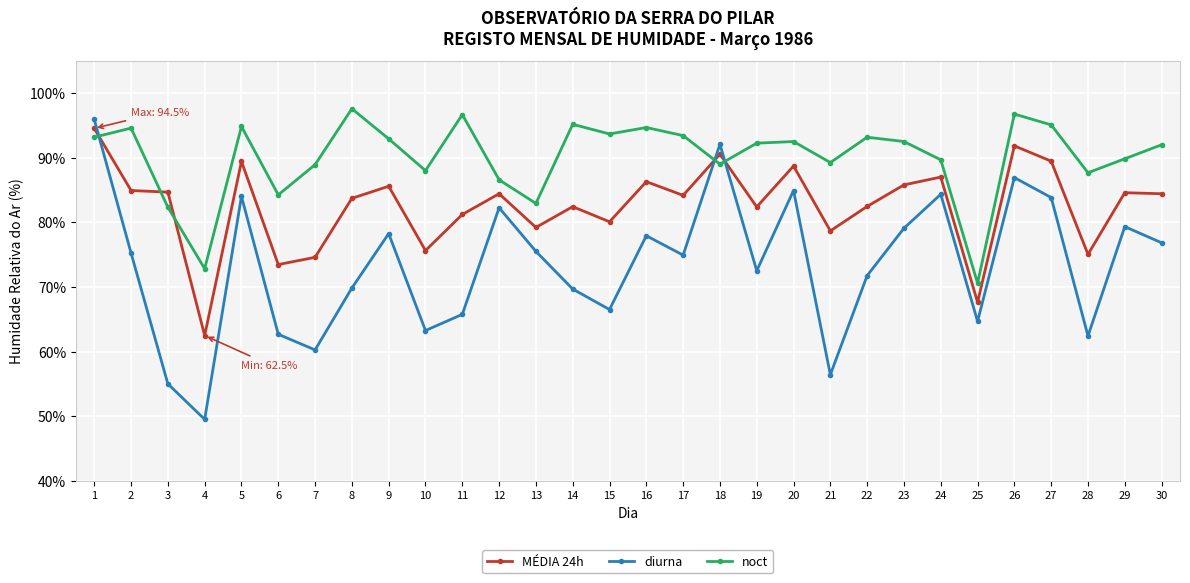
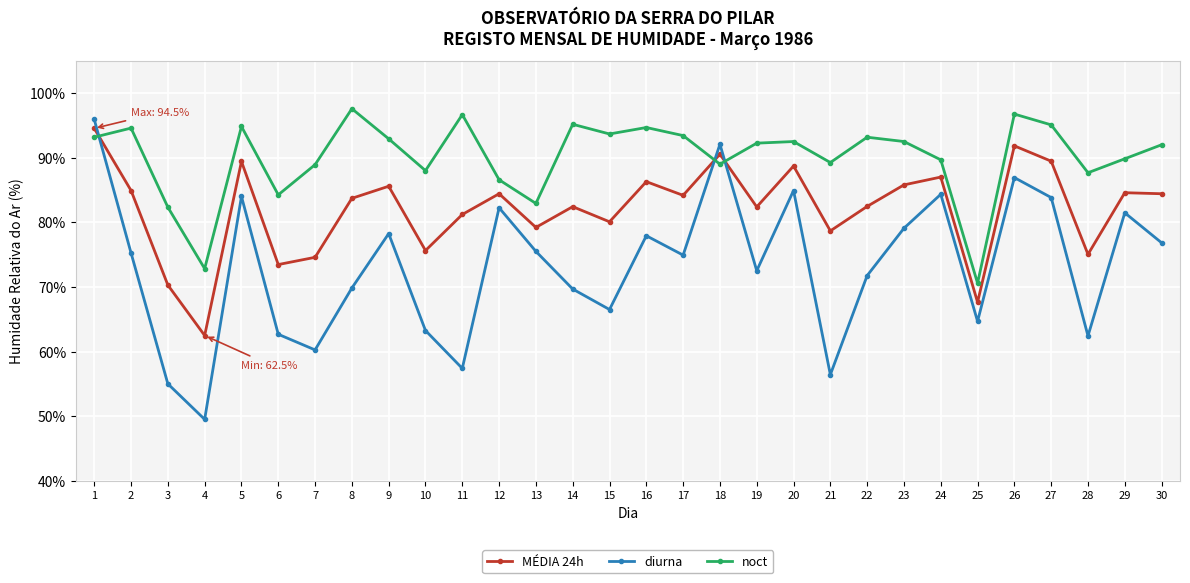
MÉDIA 24h, 3: 85% -> 70%
diurna, 11: 66% -> 57%
diurna, 29: 79% -> 81%
